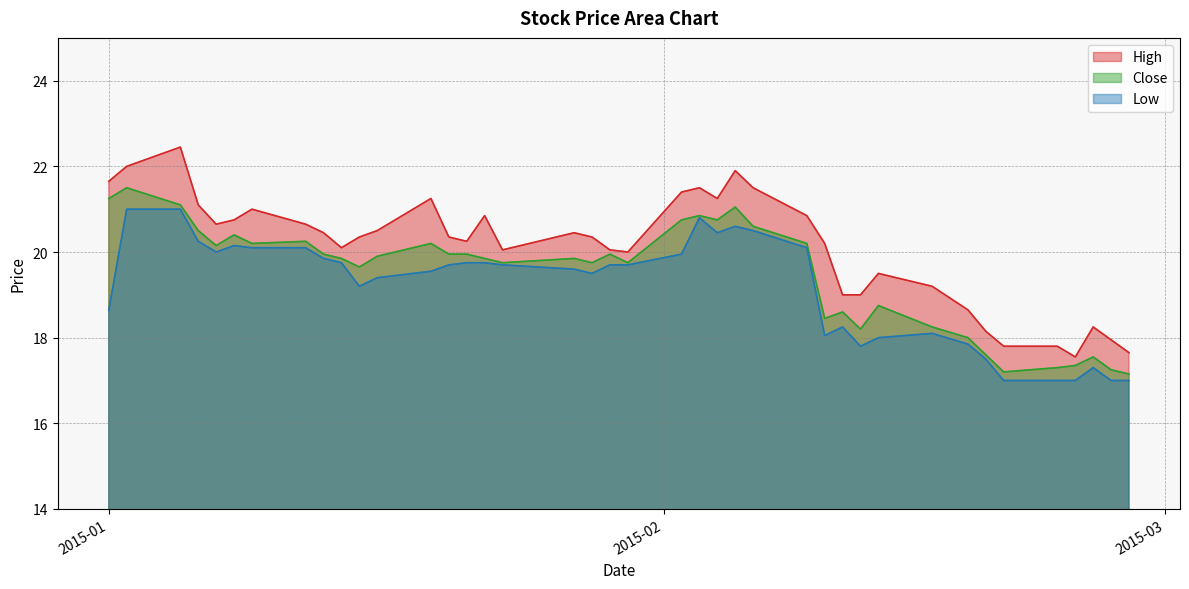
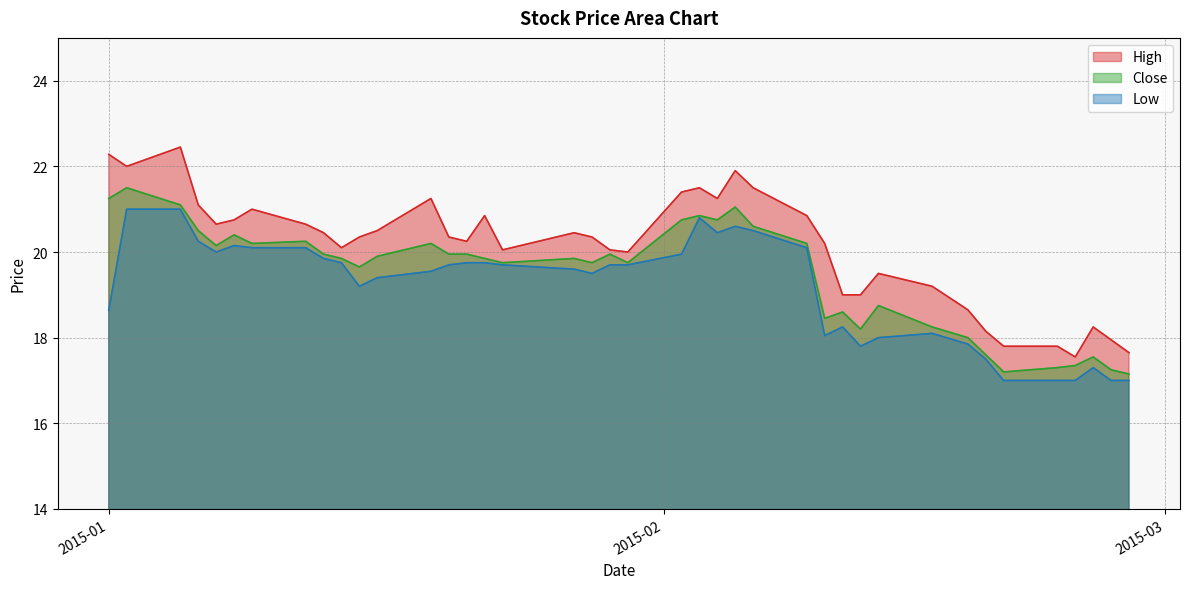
High, 2015-01: 21.7 -> 22.3
